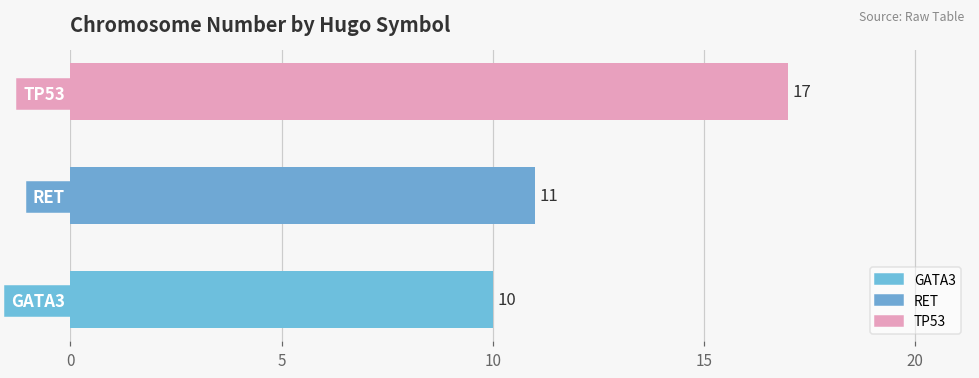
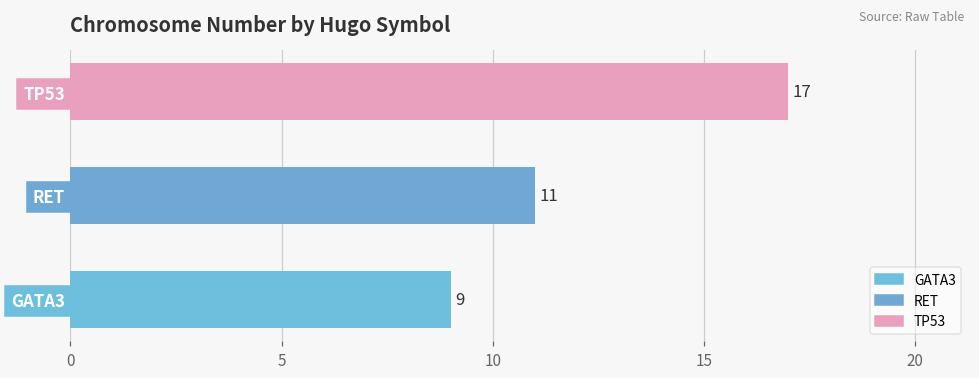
GATA3: 10 -> 9
